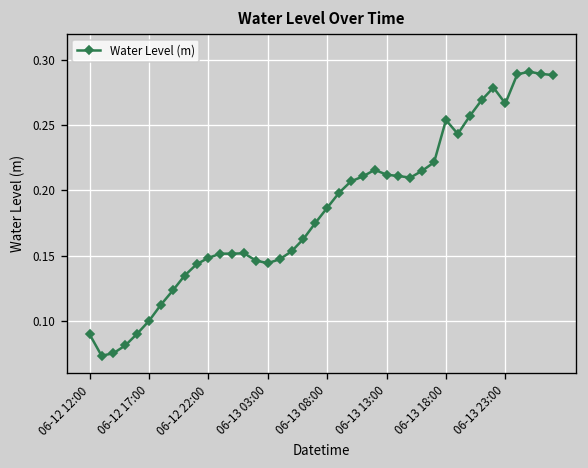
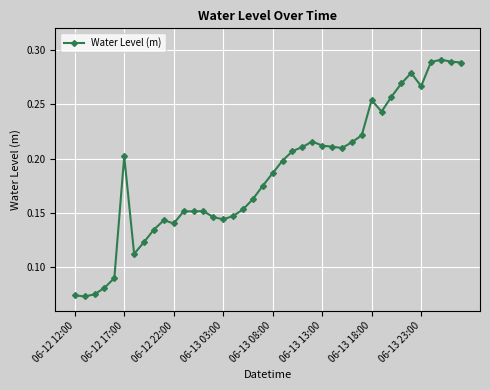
06-12 12:00: 0.089 -> 0.074
06-12 17:00: 0.100 -> 0.202
06-12 22:00: 0.148 -> 0.140
